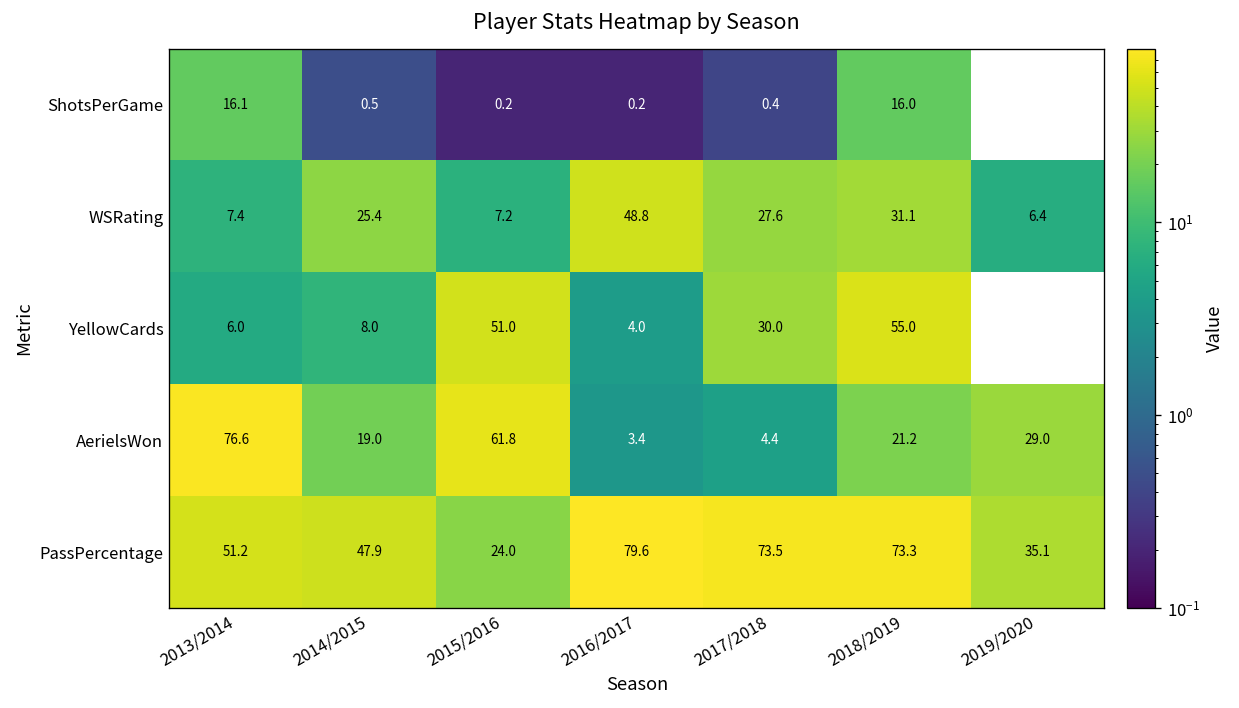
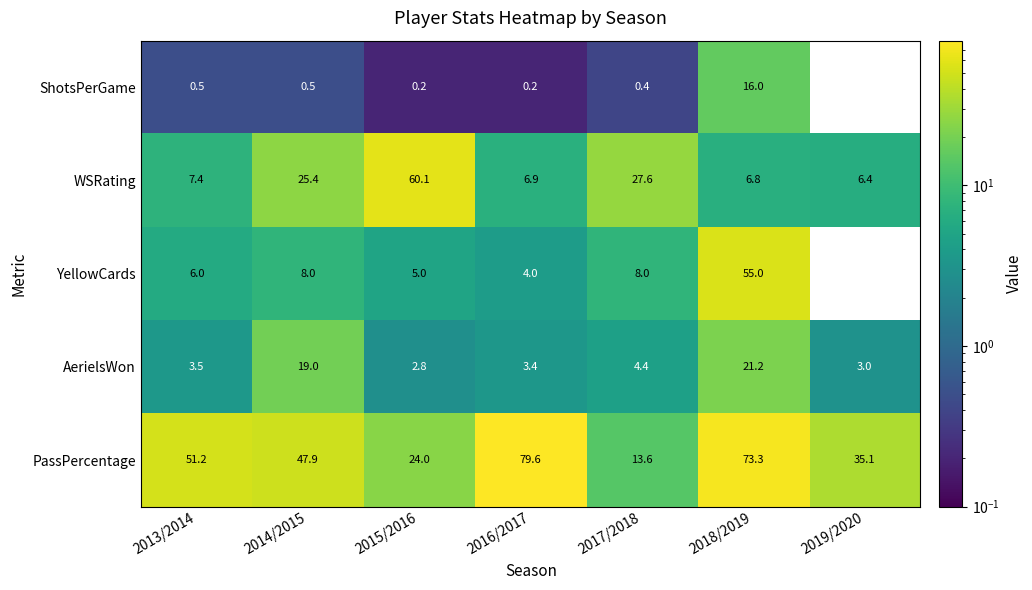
ShotsPerGame, 2013/2014: 16.1 -> 0.5
WSRating, 2015/2016: 7.2 -> 60.1
WSRating, 2016/2017: 48.8 -> 6.9
WSRating, 2018/2019: 31.1 -> 6.8
YellowCards, 2015/2016: 51.0 -> 5.0
YellowCards, 2017/2018: 30.0 -> 8.0
AerielsWon, 2013/2014: 76.6 -> 3.5
AerielsWon, 2015/2016: 61.8 -> 2.8
AerielsWon, 2019/2020: 29.0 -> 3.0
PassPercentage, 2017/2018: 73.5 -> 13.6
